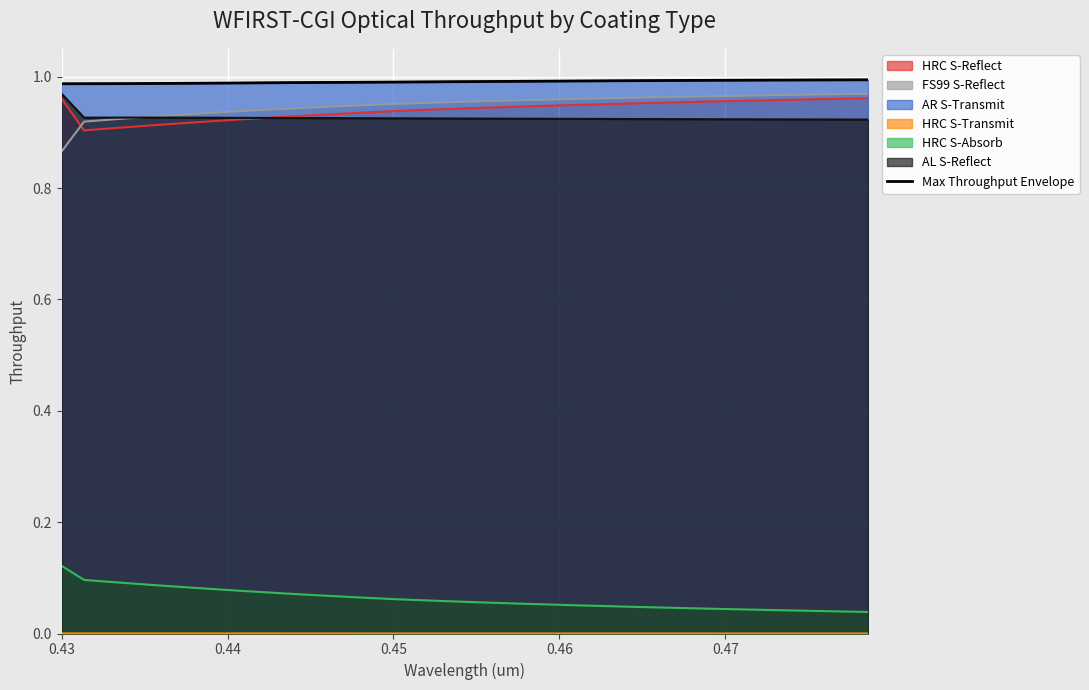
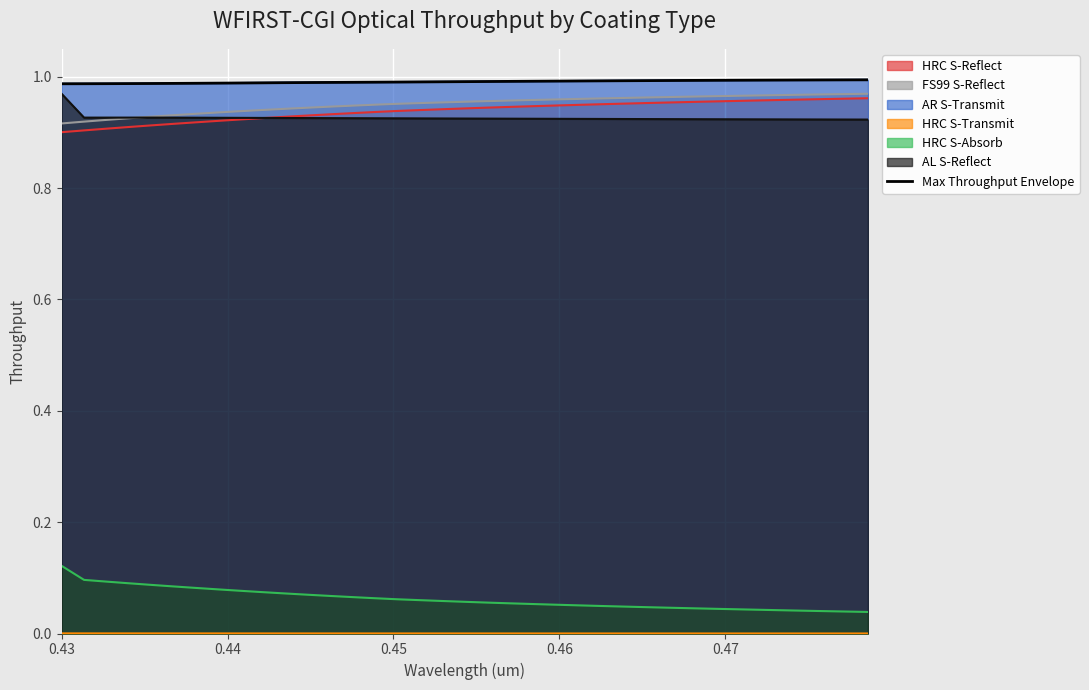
HRC S-Reflect, 0.43: 0.96 -> 0.90
FS99 S-Reflect, 0.43: 0.87 -> 0.92
